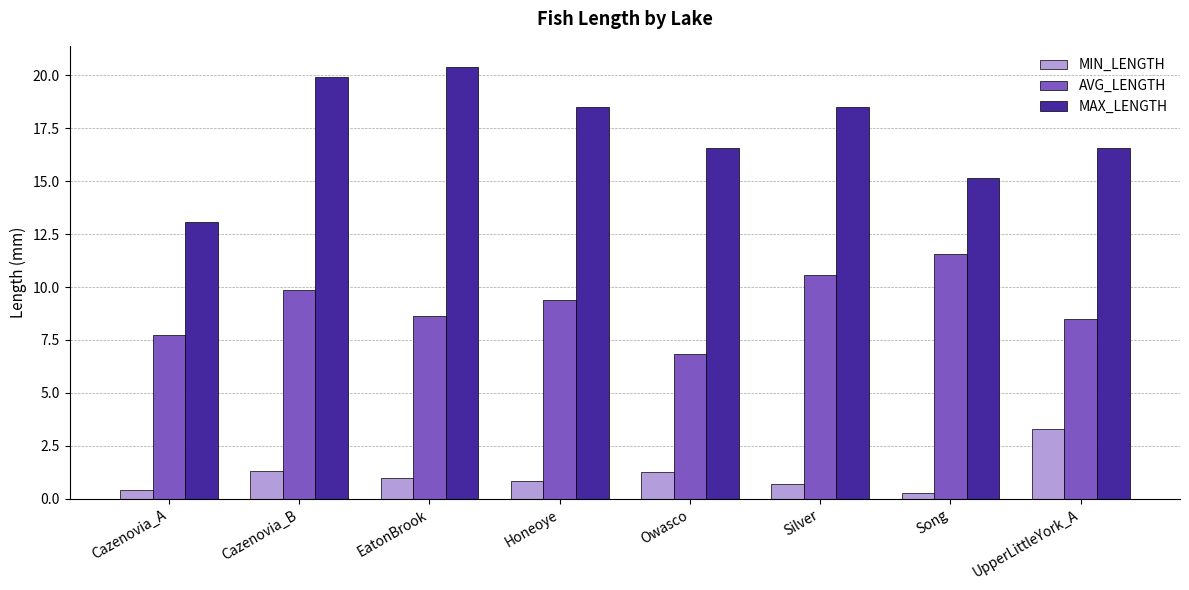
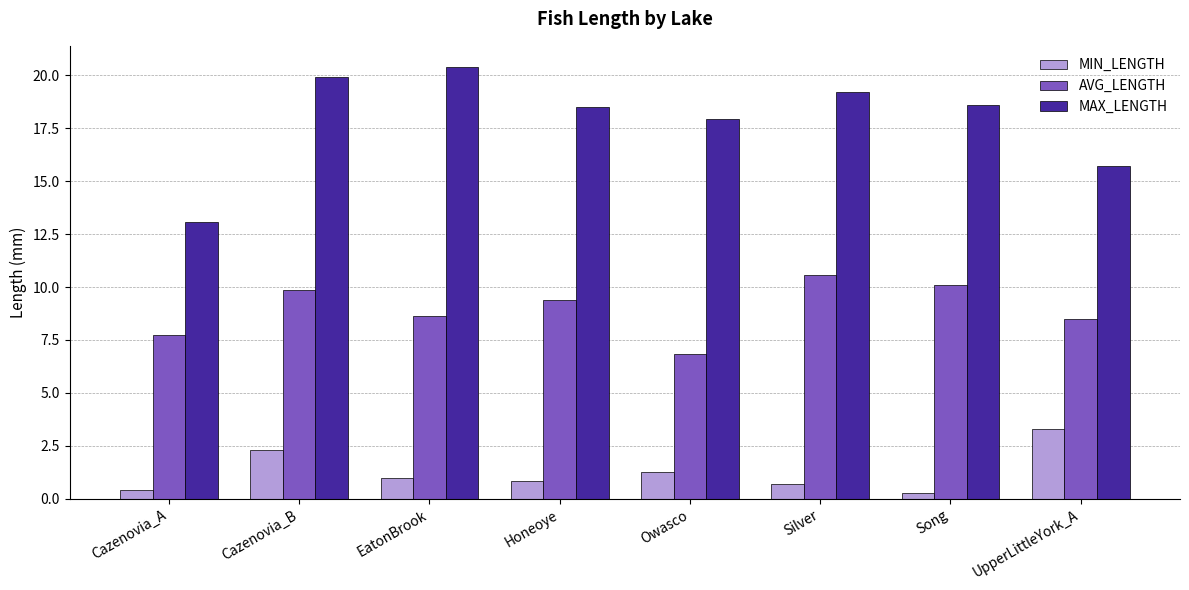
MIN_LENGTH, Cazenovia_B: 1.3 -> 2.3
MAX_LENGTH, Owasco: 16.6 -> 18.0
MAX_LENGTH, Silver: 18.5 -> 19.2
AVG_LENGTH, Song: 11.6 -> 10.1
MAX_LENGTH, Song: 15.1 -> 18.6
MAX_LENGTH, UpperLittleYork_A: 16.6 -> 15.7
